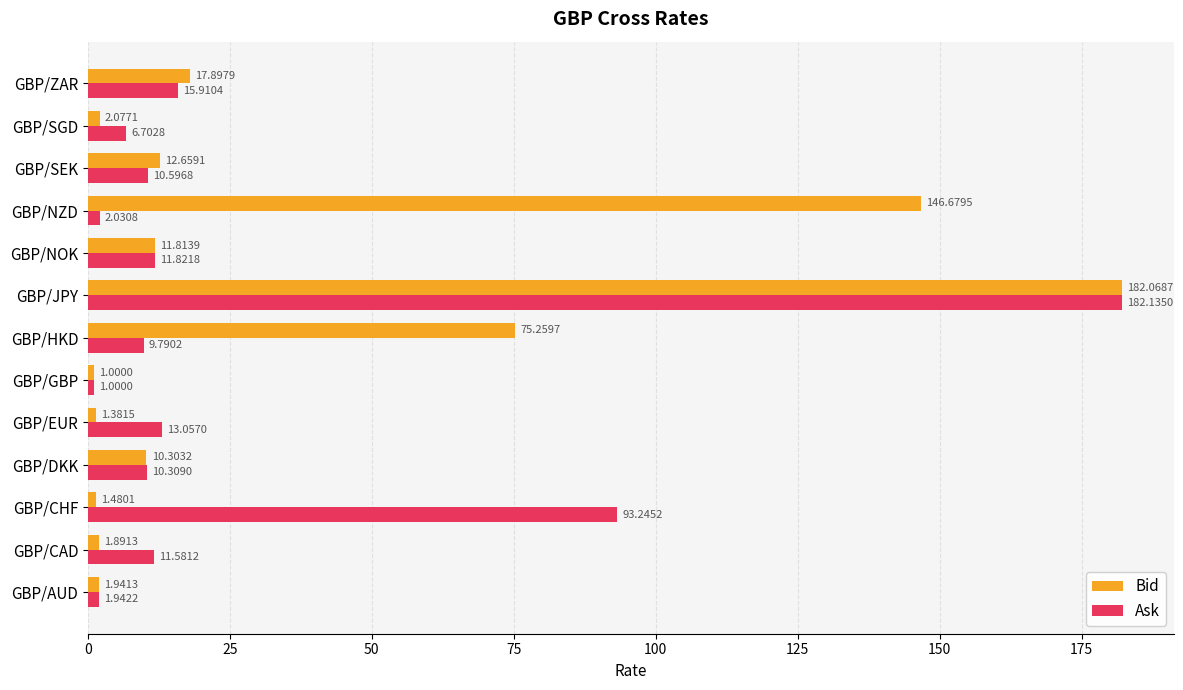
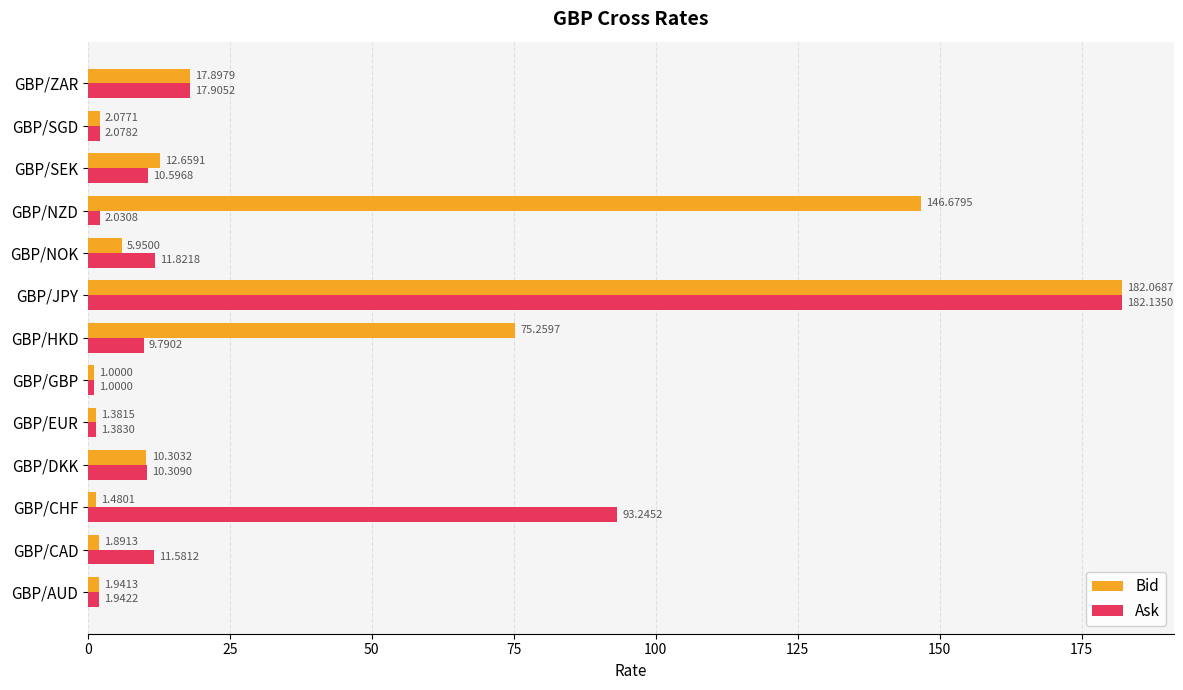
Ask, GBP/ZAR: 15.9104 -> 17.9052
Ask, GBP/SGD: 6.7028 -> 2.0782
Bid, GBP/NOK: 11.8139 -> 5.9500
Ask, GBP/EUR: 13.0570 -> 1.3830
